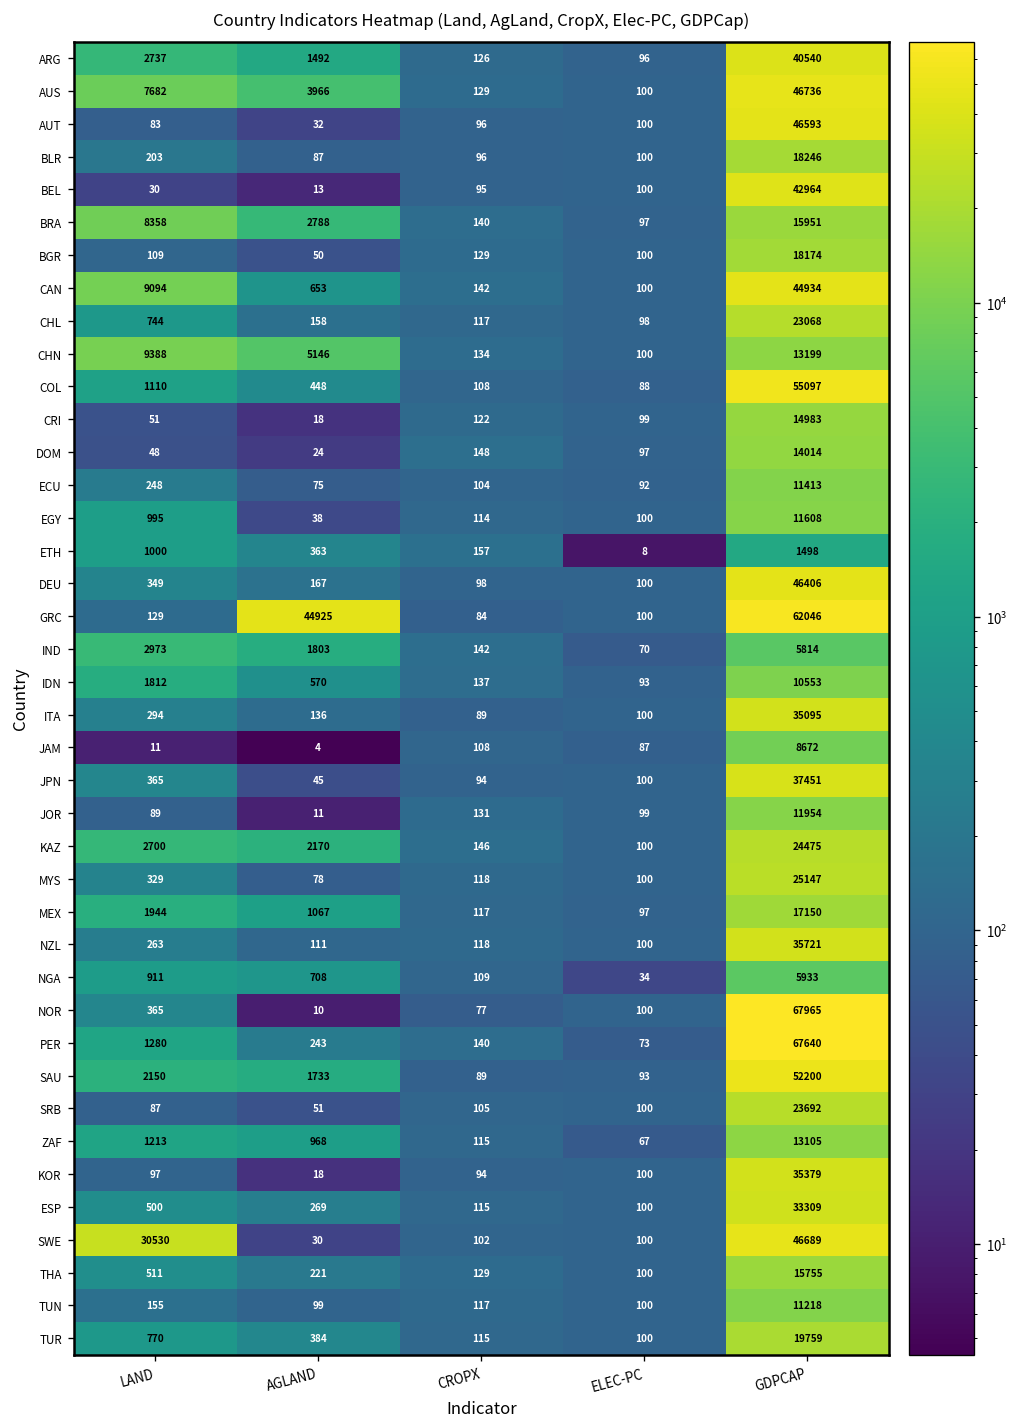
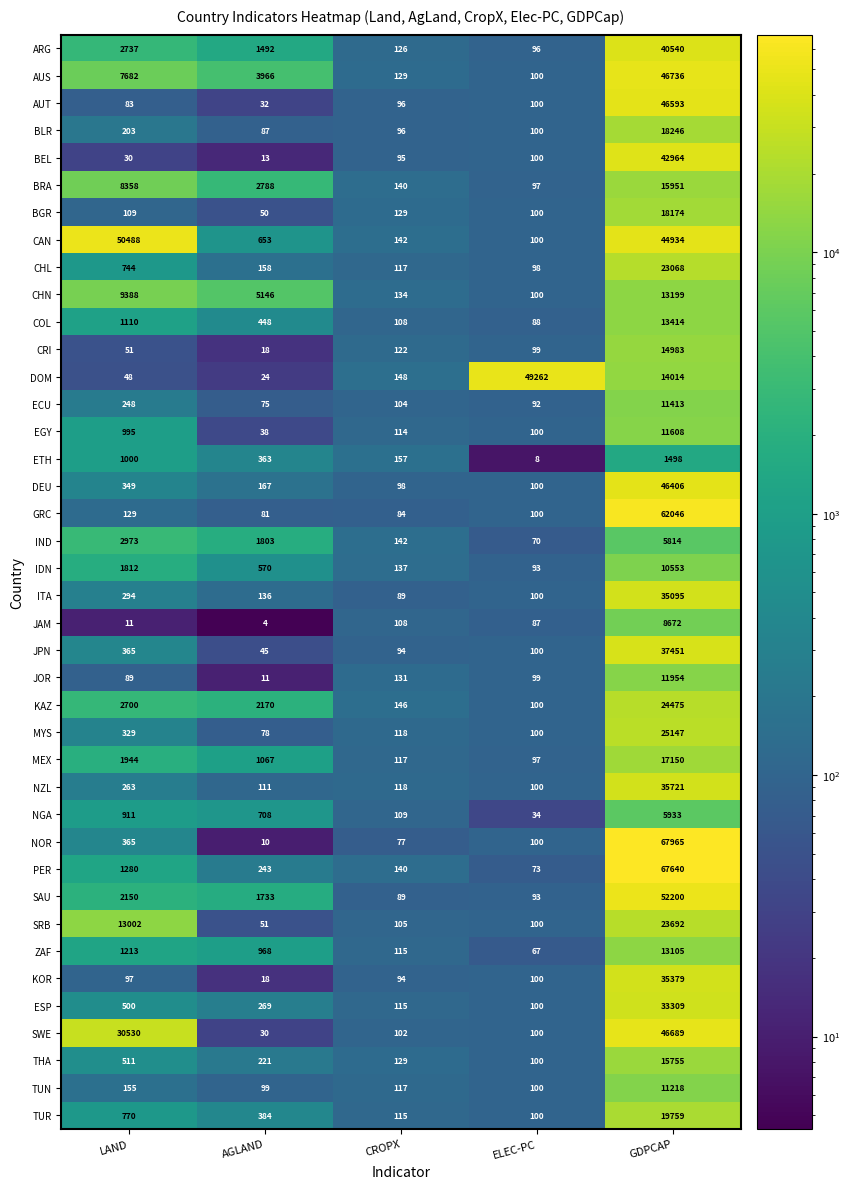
CAN, LAND: 9094 -> 50488
COL, GDPCAP: 55097 -> 13414
DOM, ELEC-PC: 97 -> 49262
GRC, AGLAND: 44925 -> 81
SRB, LAND: 87 -> 13002
